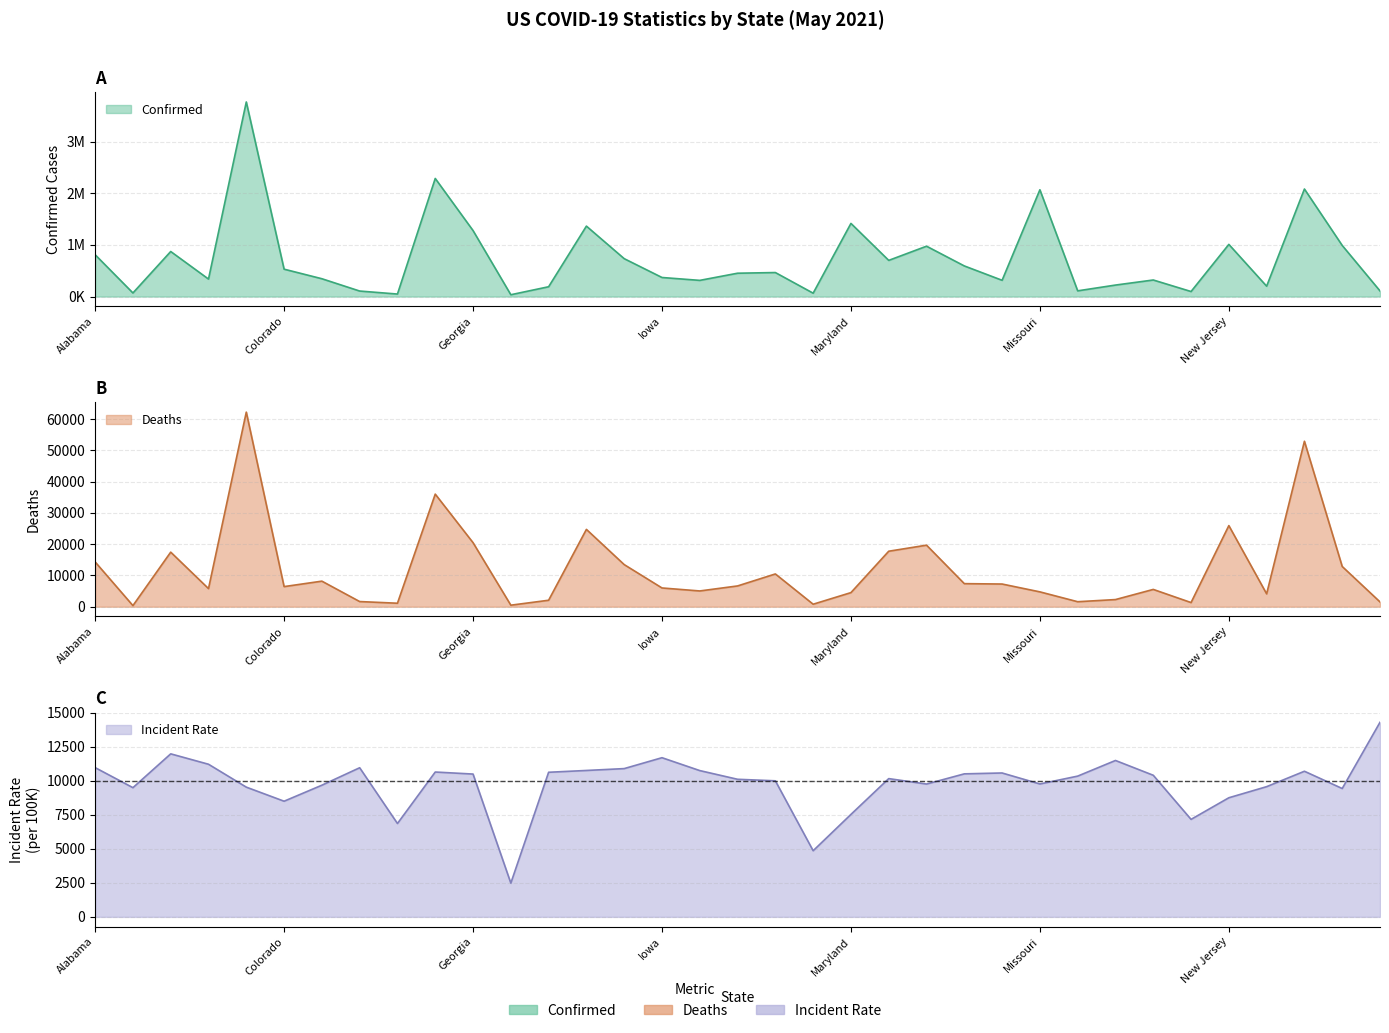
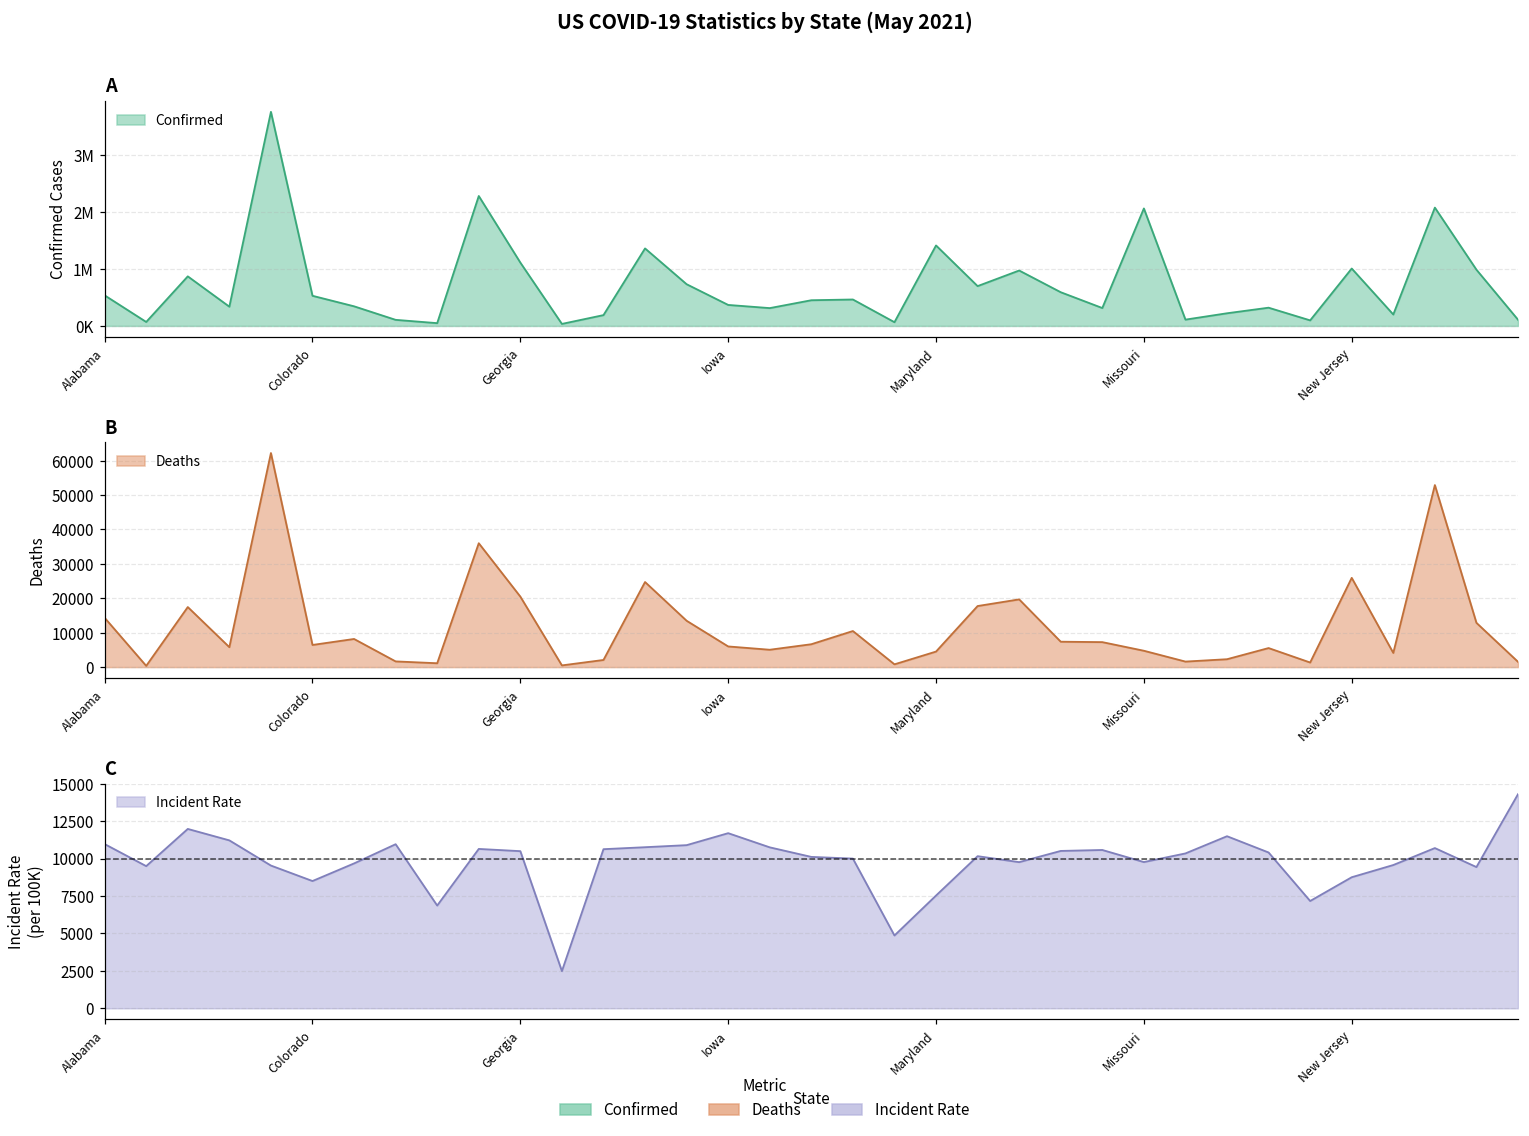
A, Alabama: 800000 -> 500000
A, Georgia: 1300000 -> 1100000
